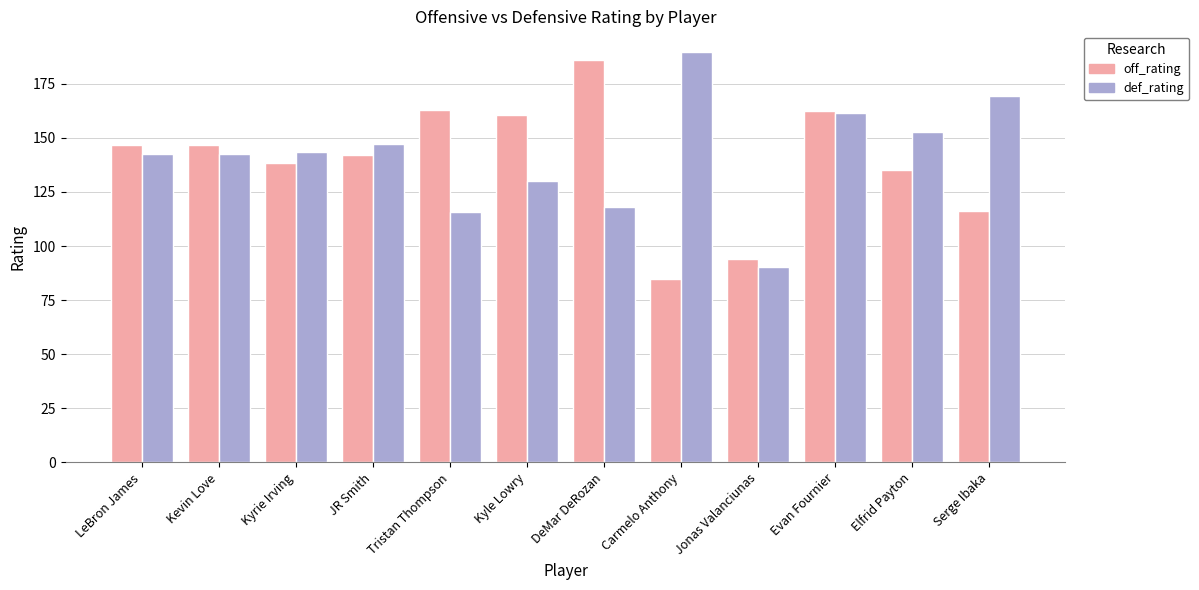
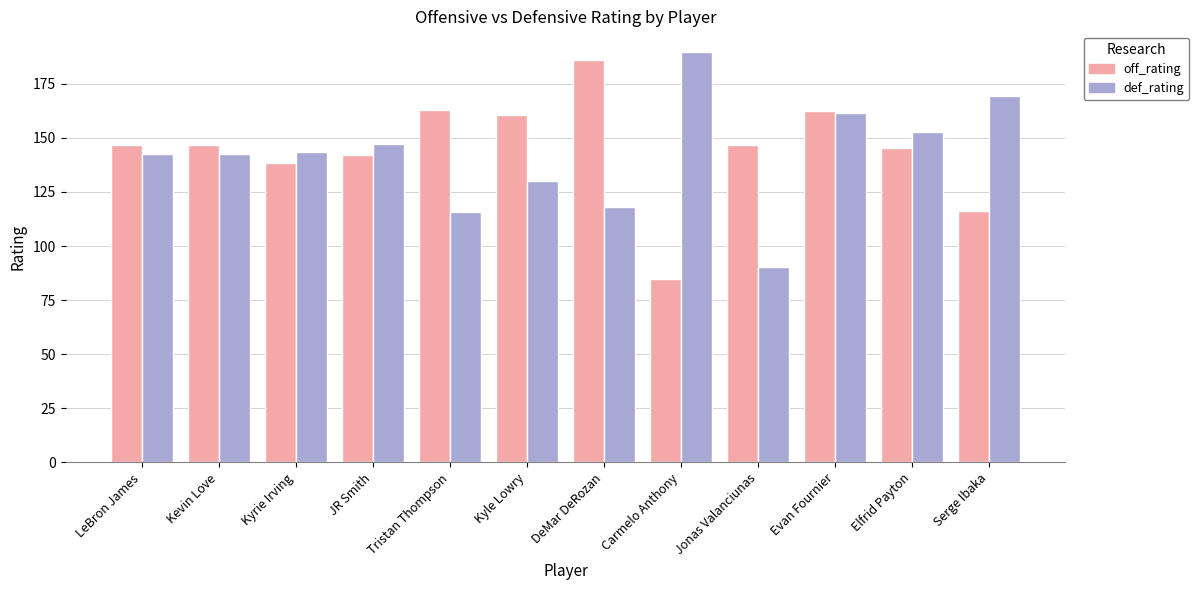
off_rating, Jonas Valanciunas: 94 -> 147
off_rating, Elfrid Payton: 135 -> 145
